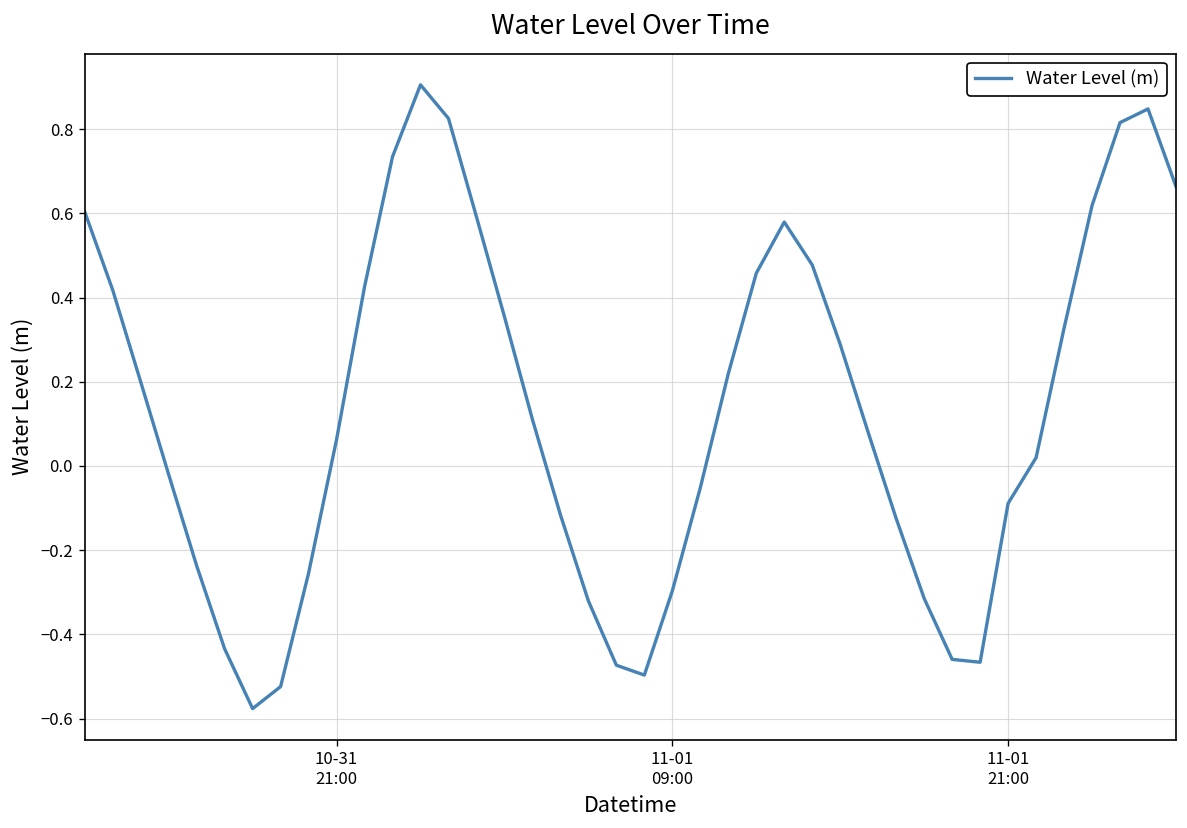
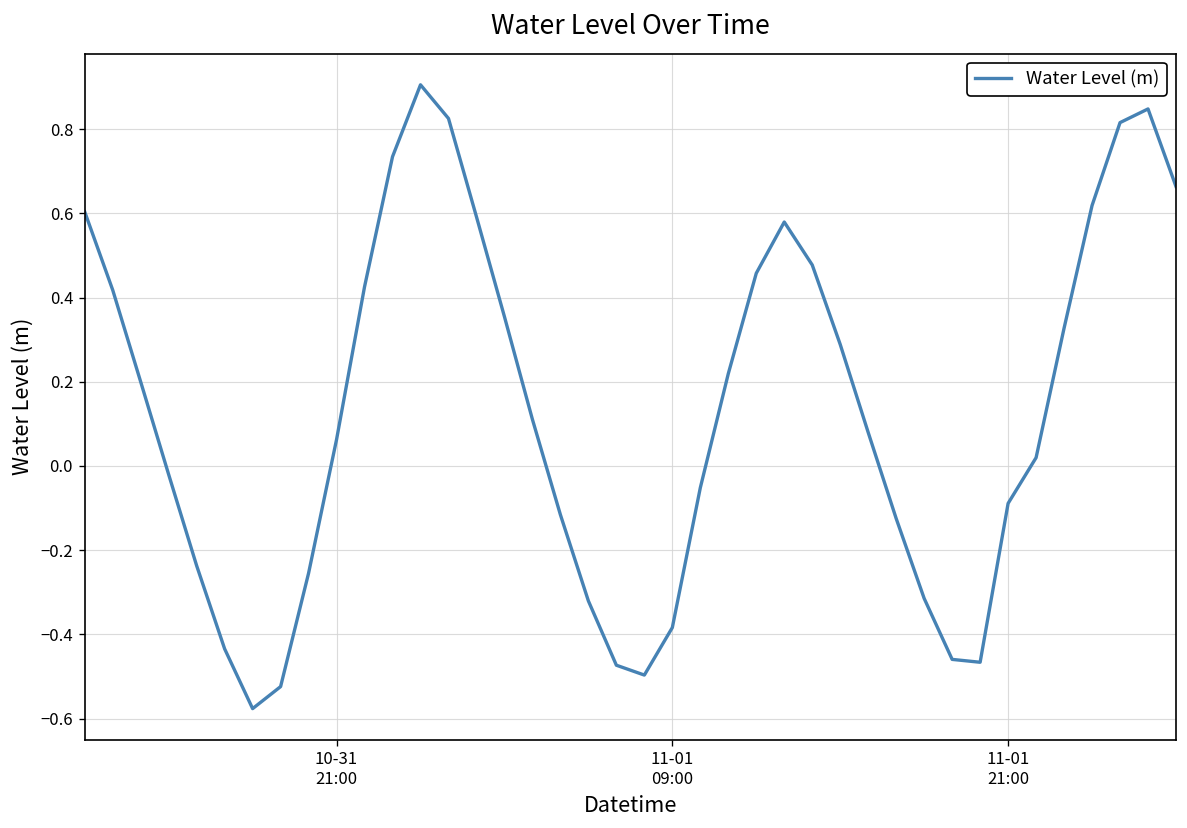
11-01 09:00: -0.30 -> -0.38
